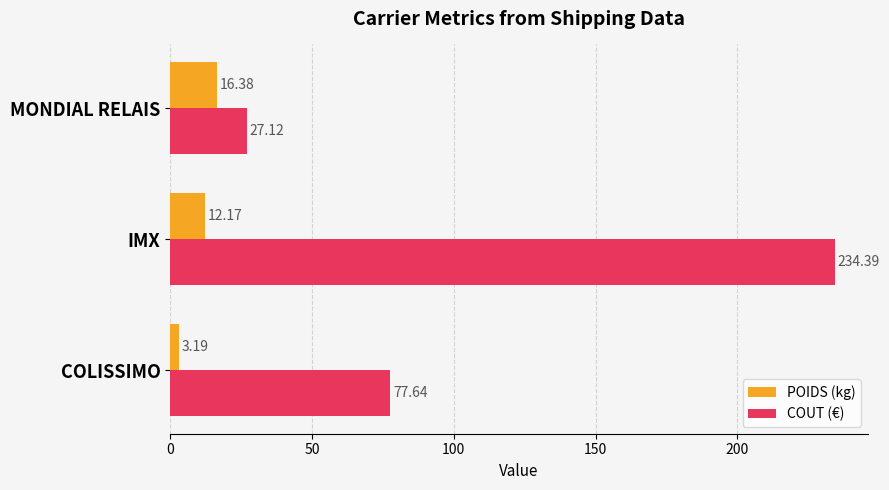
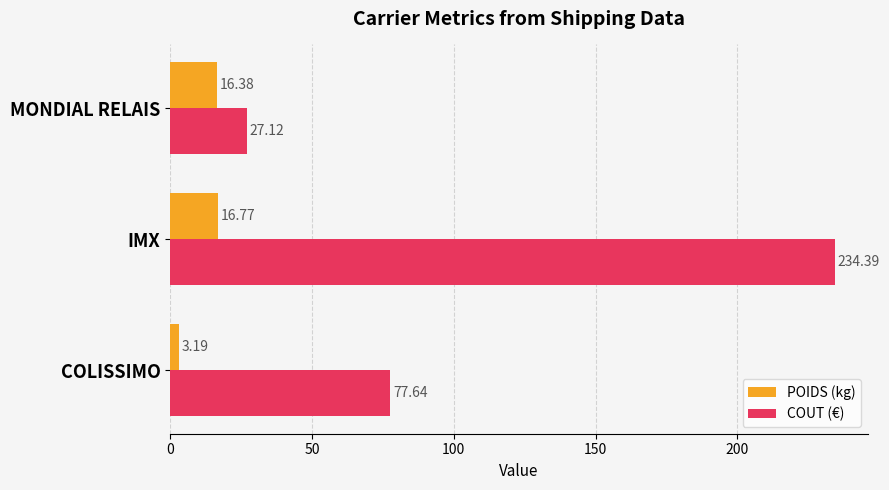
POIDS (kg), IMX: 12.17 -> 16.77
